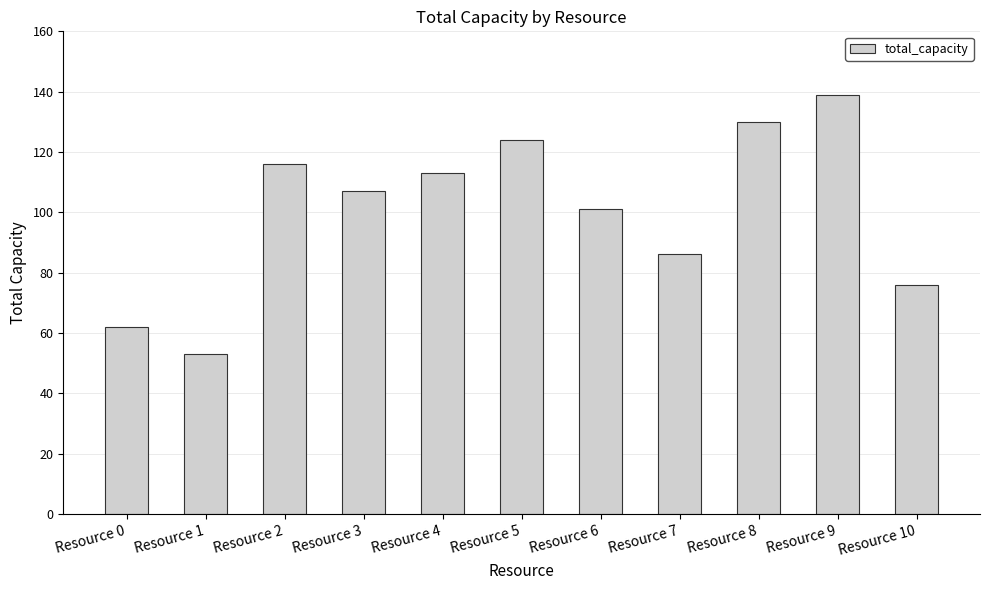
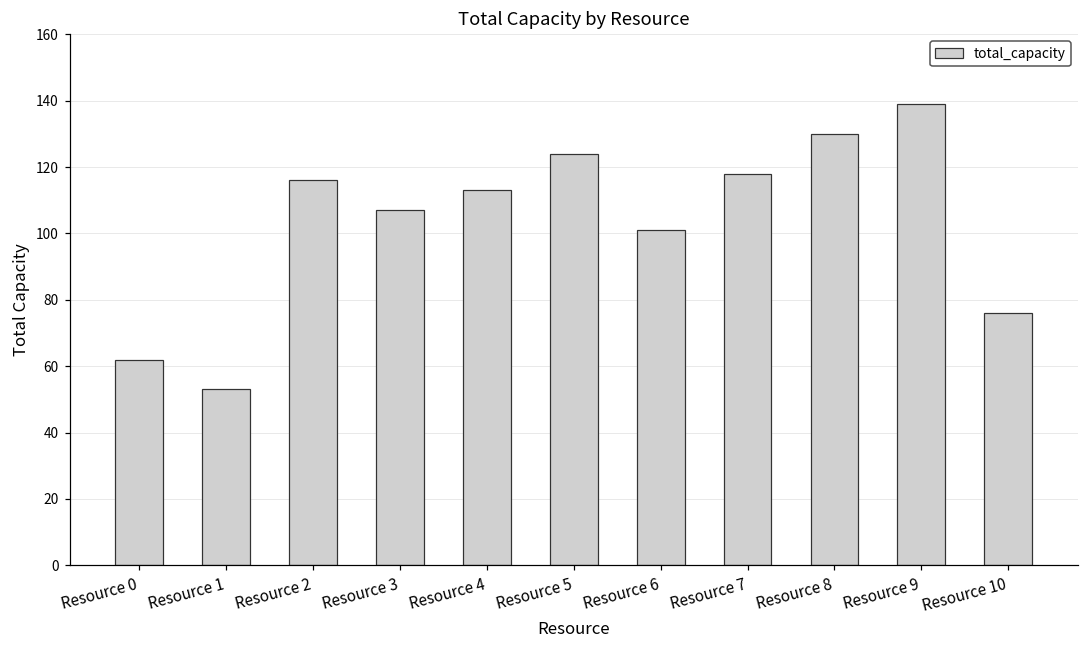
Resource 7: 86 -> 118
